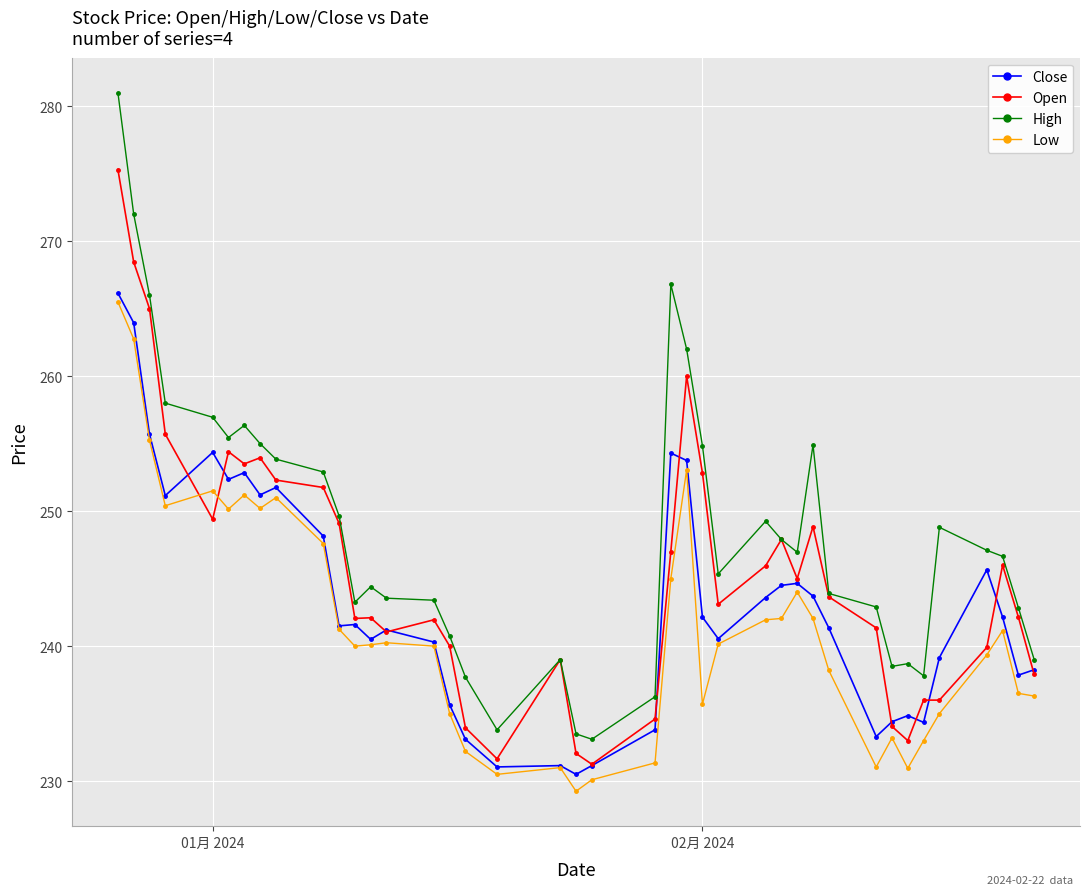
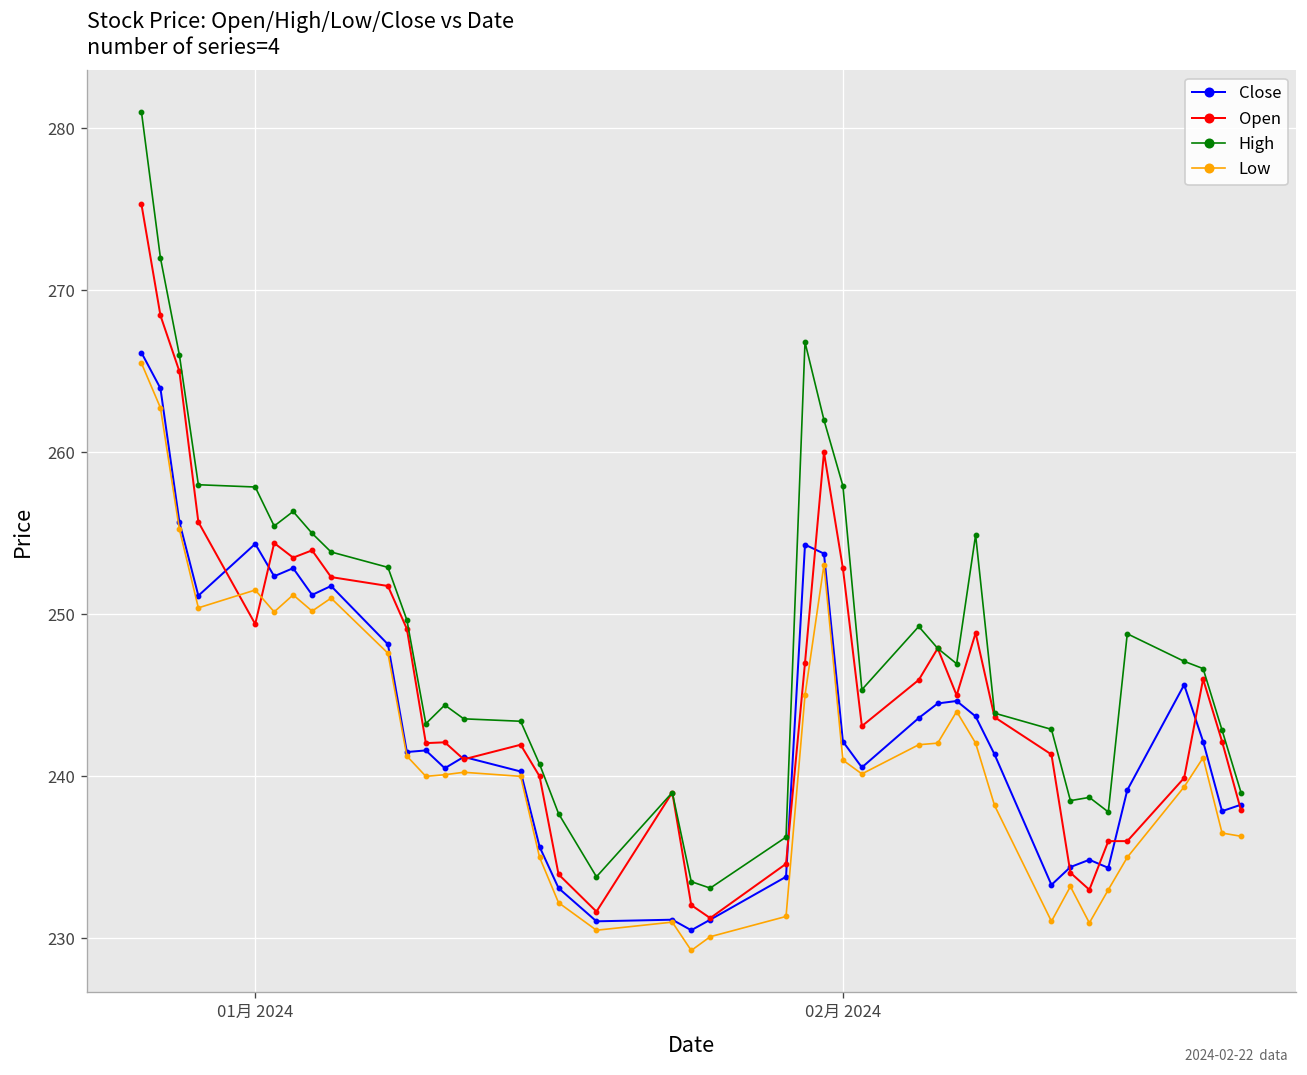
High, 01月 2024: 257.0 -> 257.9
High, 02月 2024: 254.9 -> 257.9
Low, 02月 2024: 235.7 -> 241.0
